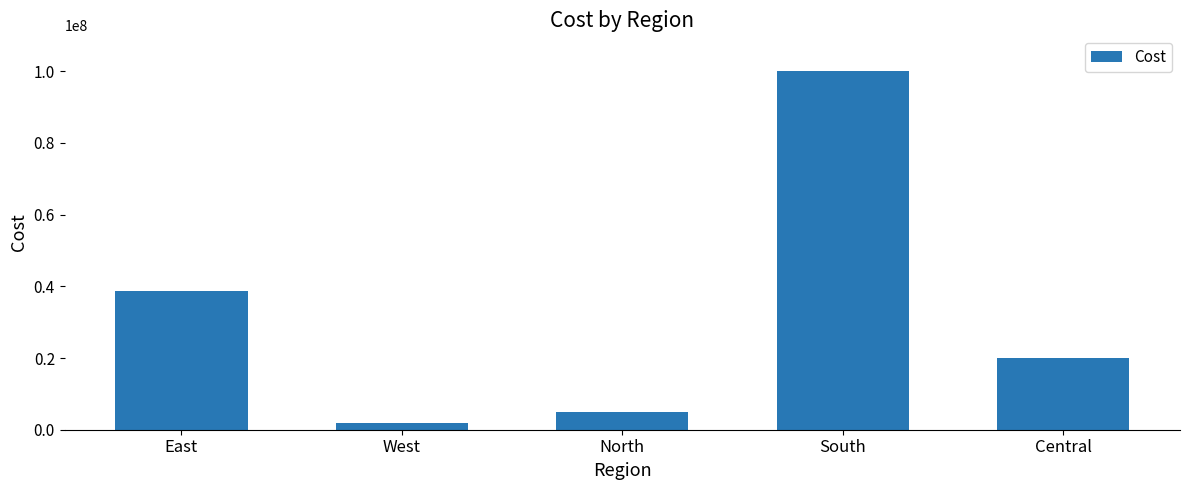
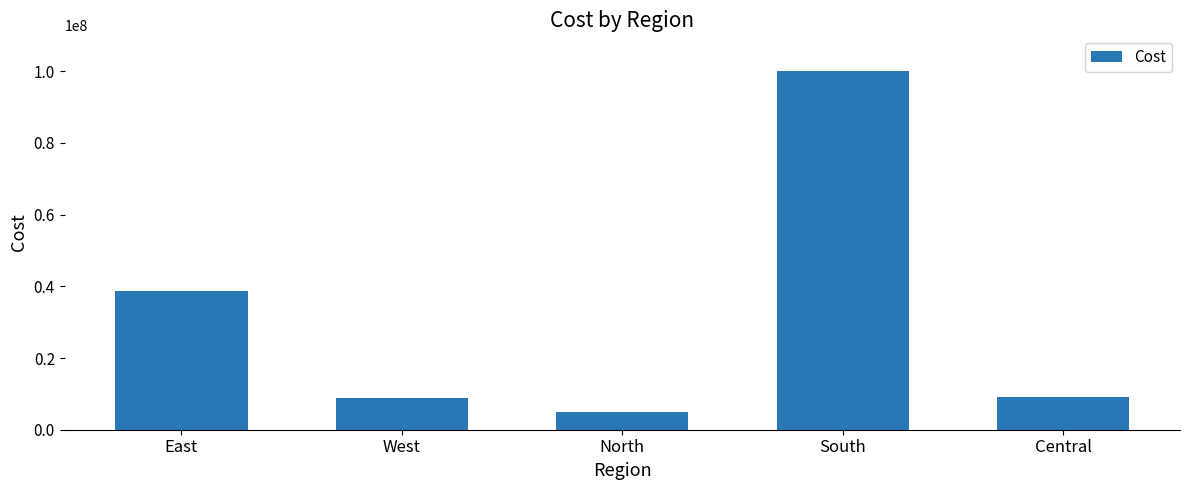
West: 2000000 -> 9000000
Central: 20000000 -> 9000000
